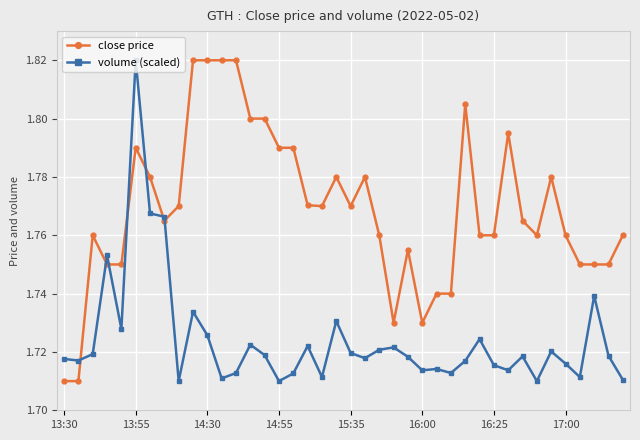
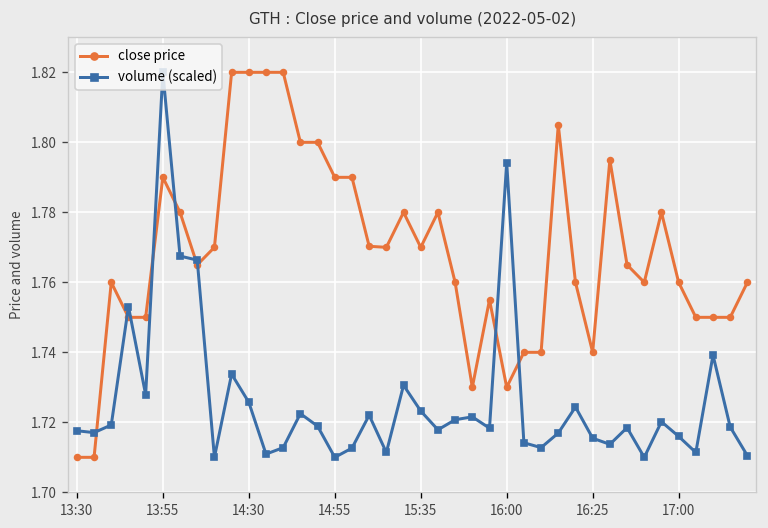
volume (scaled), 15:35: 1.720 -> 1.723
volume (scaled), 16:00: 1.714 -> 1.794
close price, 16:25: 1.76 -> 1.74
